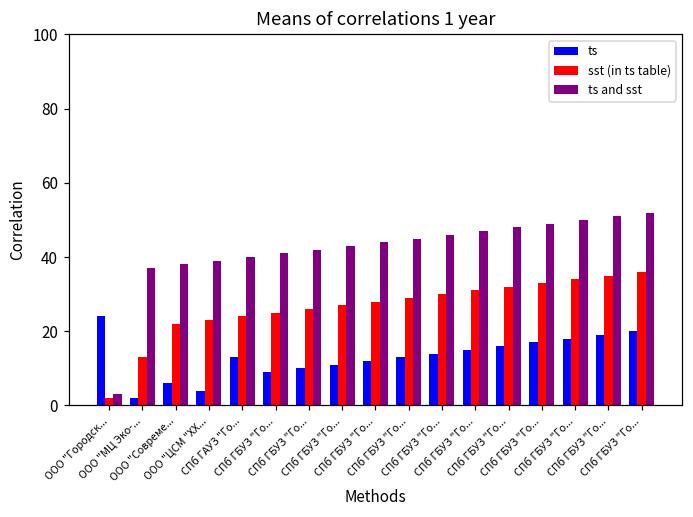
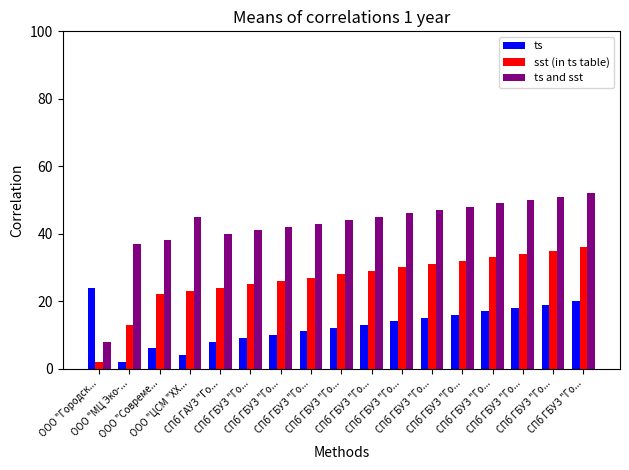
ts and sst, ООО "Городск...: 3 -> 8
ts and sst, ООО "ЦСМ "XX...: 39 -> 45
ts, СПб ГАУЗ "Го...: 13 -> 8
